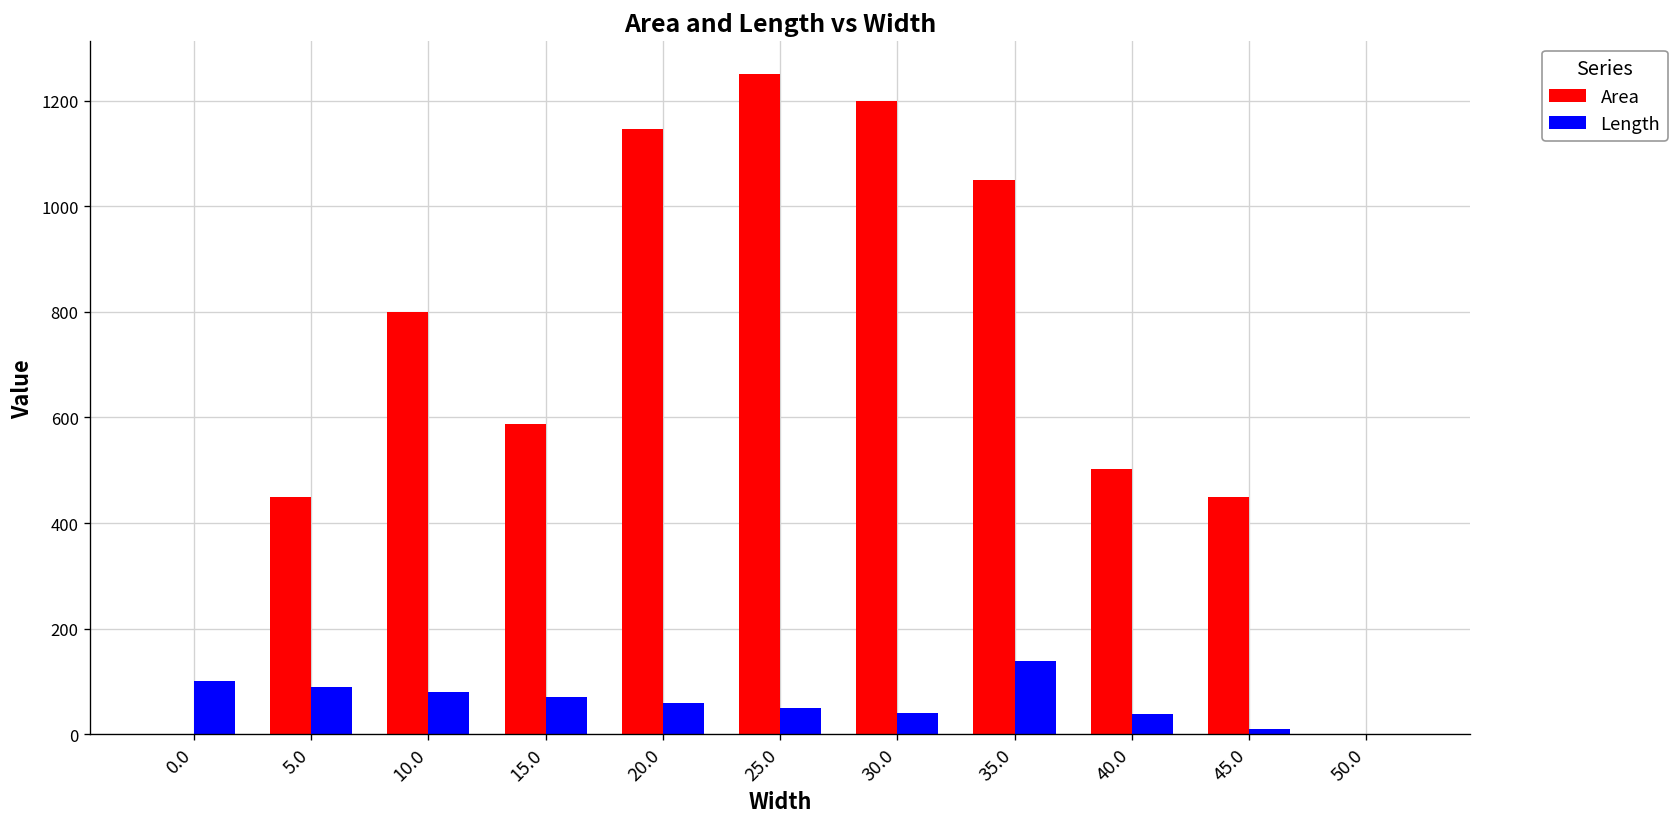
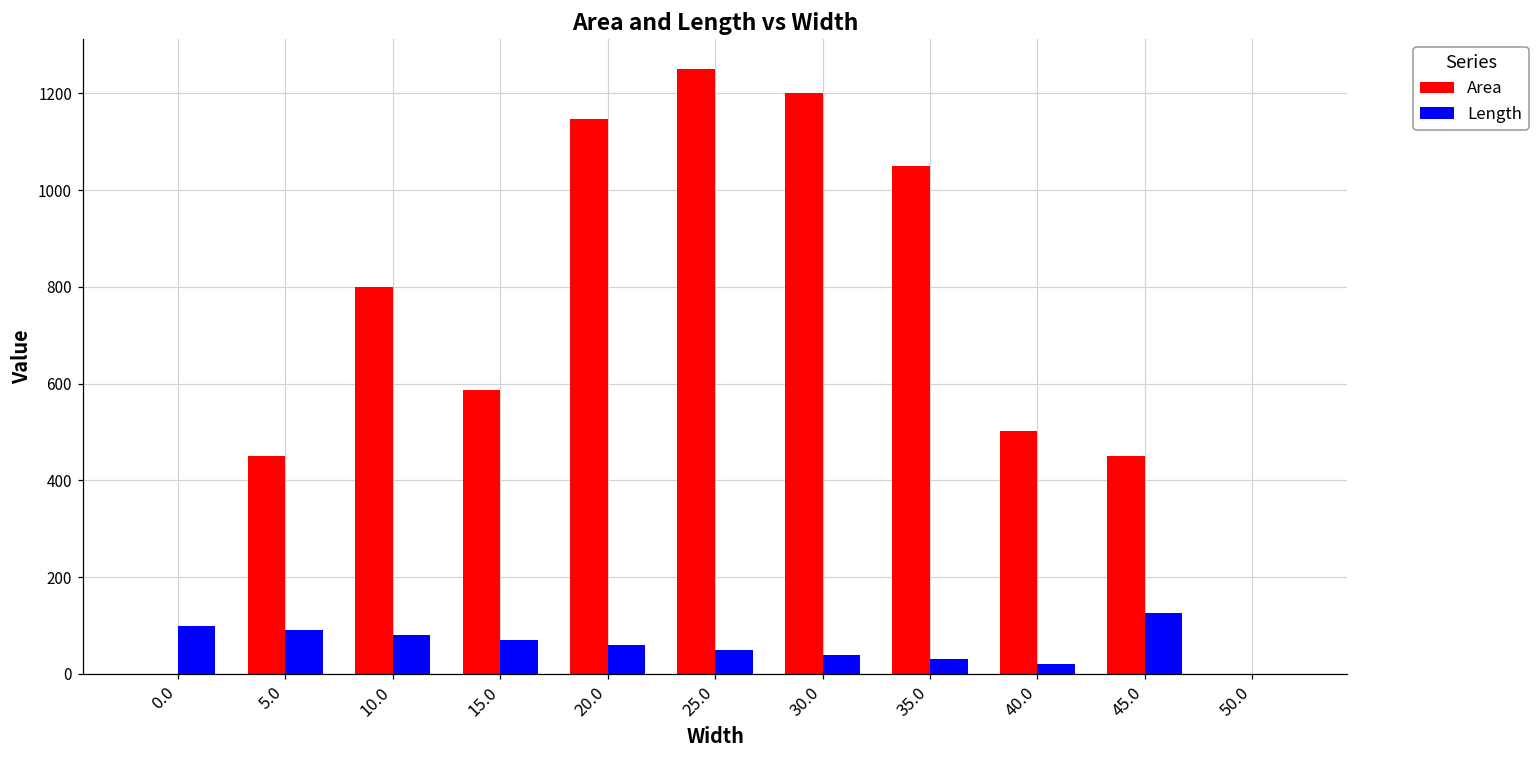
Length, 35.0: 140 -> 30
Length, 40.0: 40 -> 20
Length, 45.0: 10 -> 130
